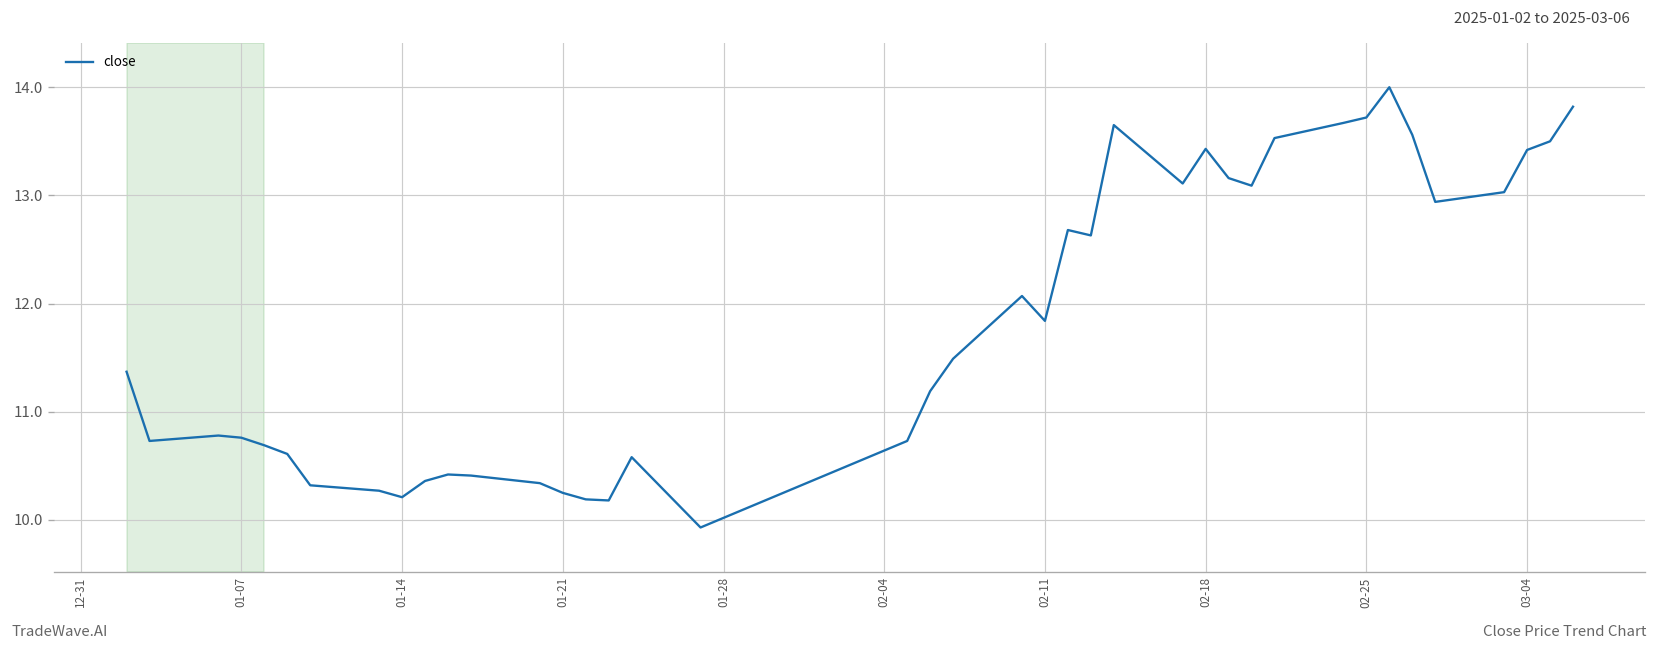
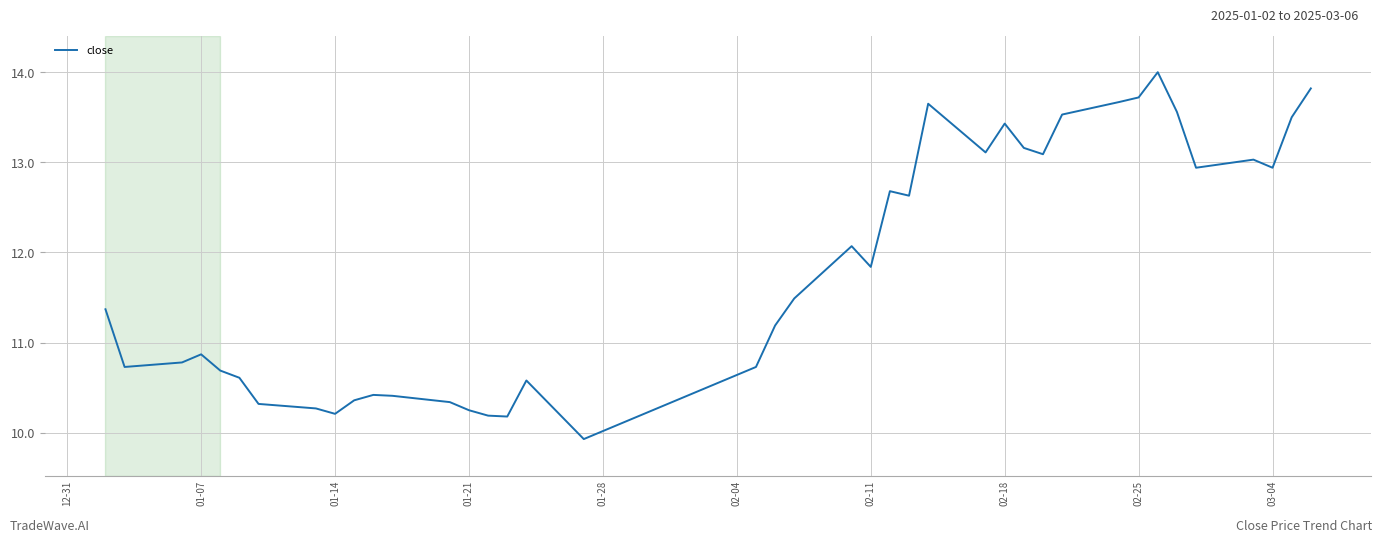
01-07: 10.8 -> 10.9
03-04: 13.4 -> 12.9
